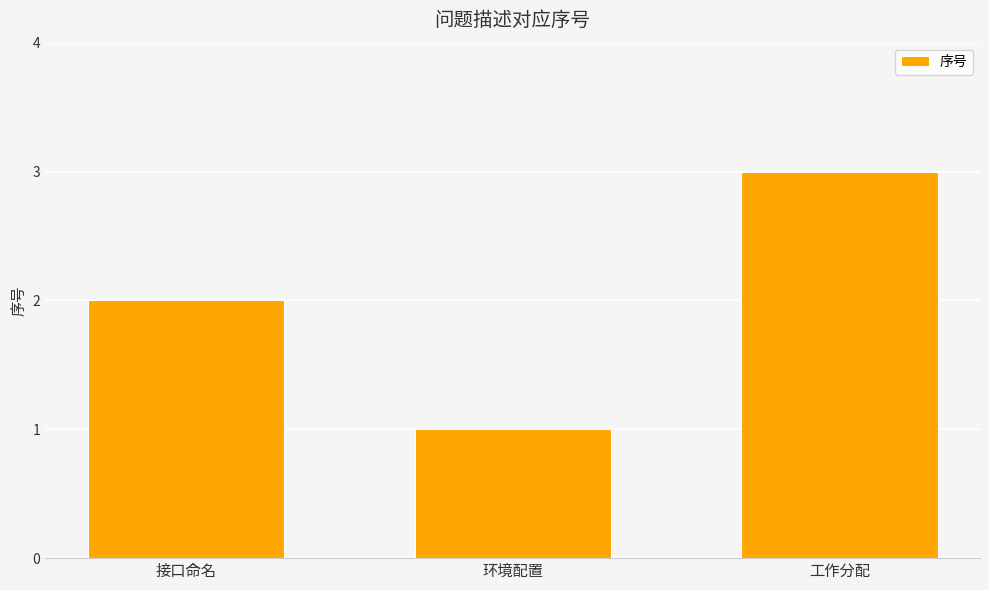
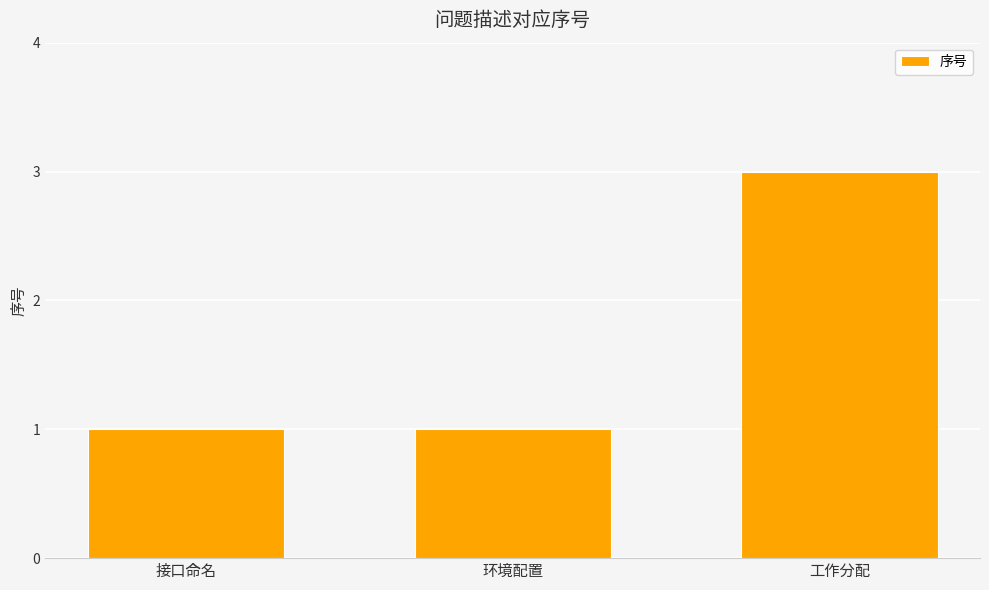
接口命名: 2 -> 1
